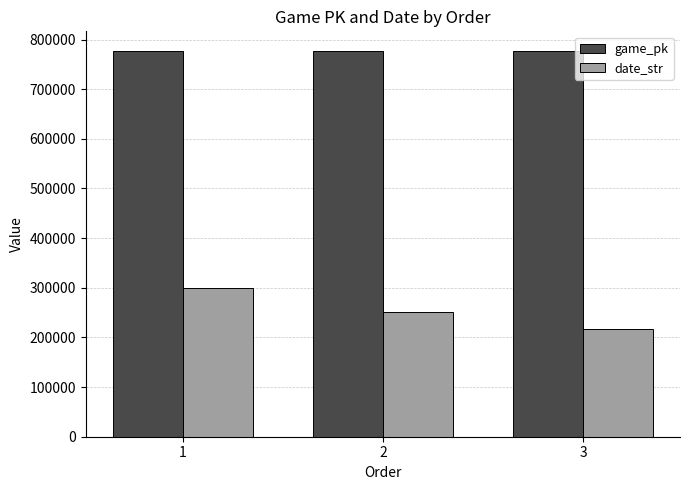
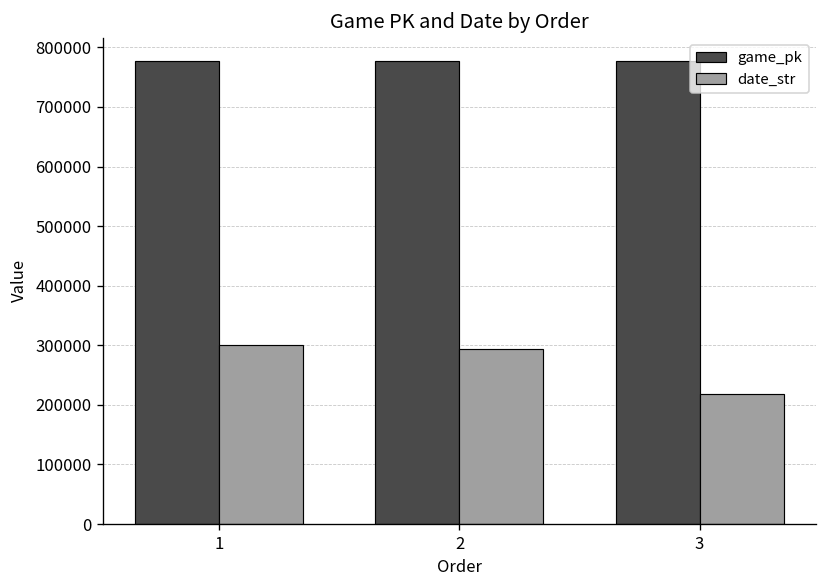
date_str, 2: 250000 -> 290000
